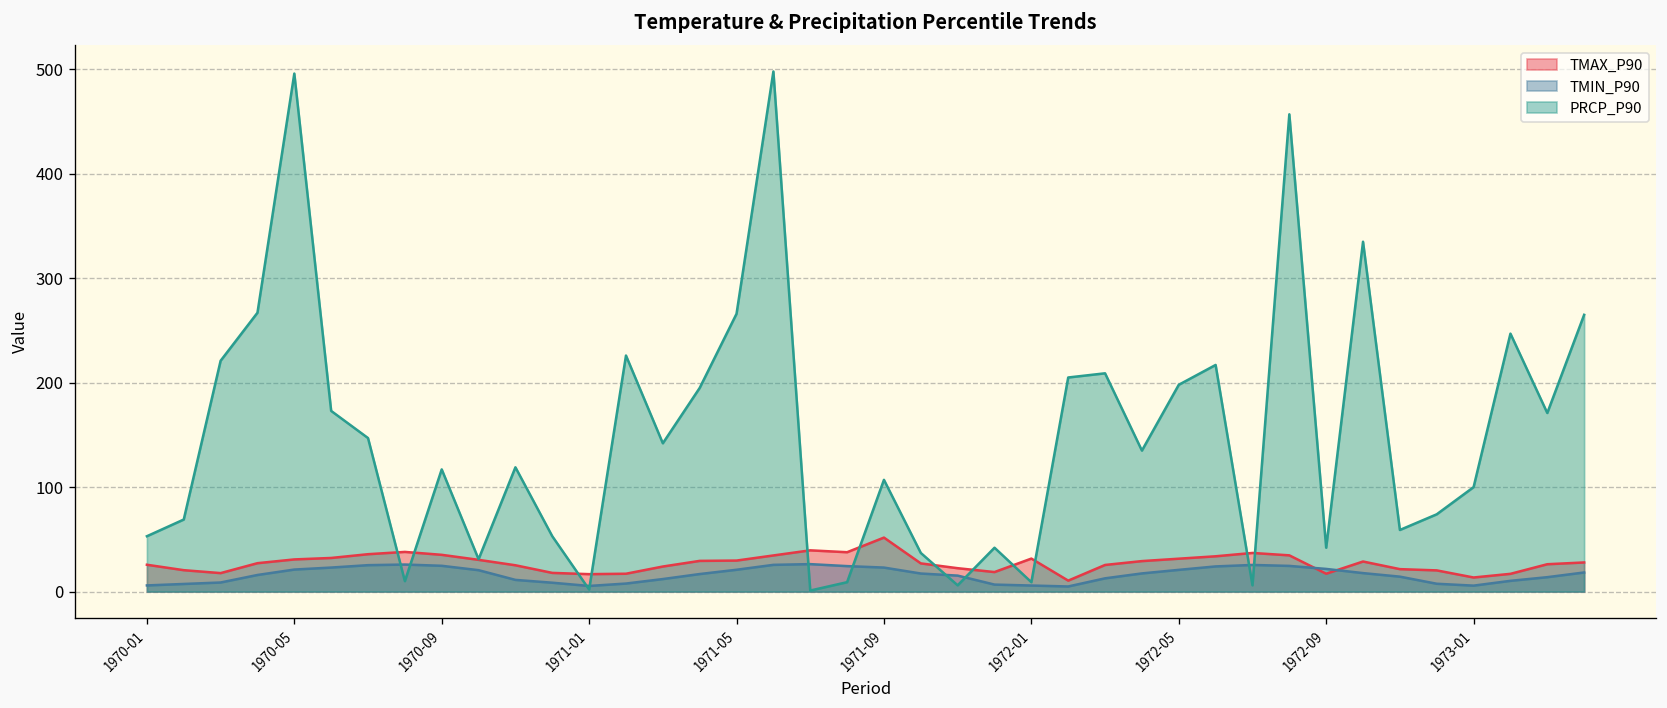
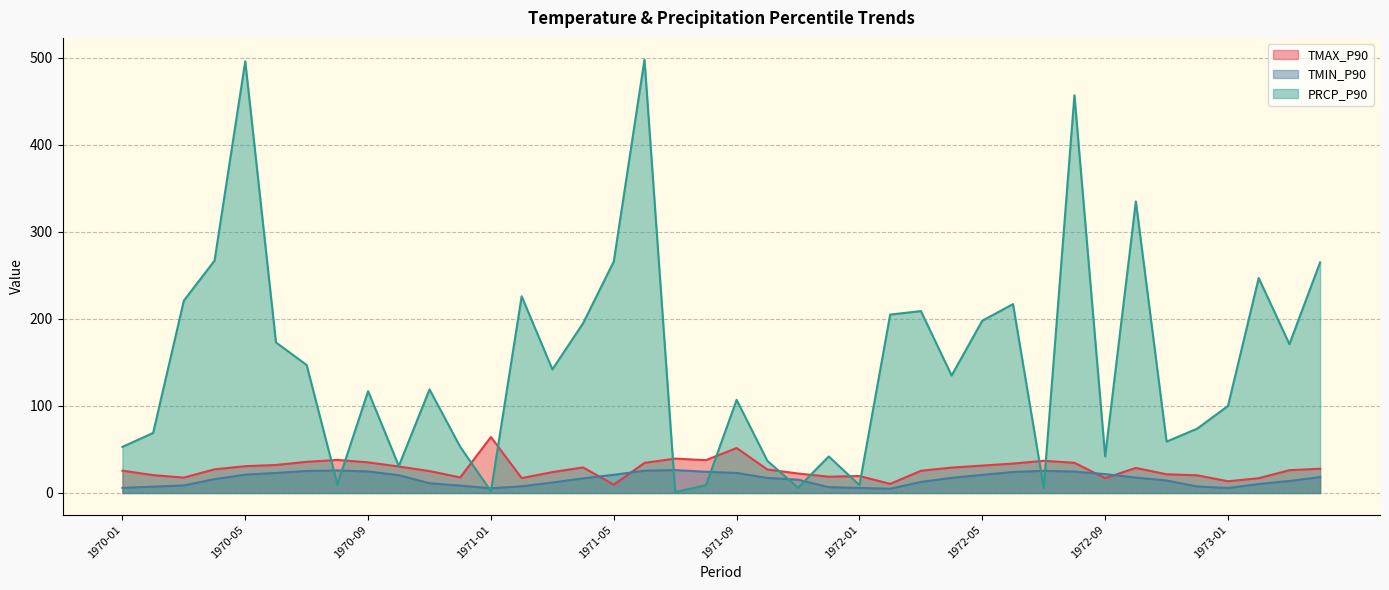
TMAX_P90, 1971-01: 20 -> 60
TMAX_P90, 1971-05: 30 -> 10
TMAX_P90, 1972-01: 30 -> 20
